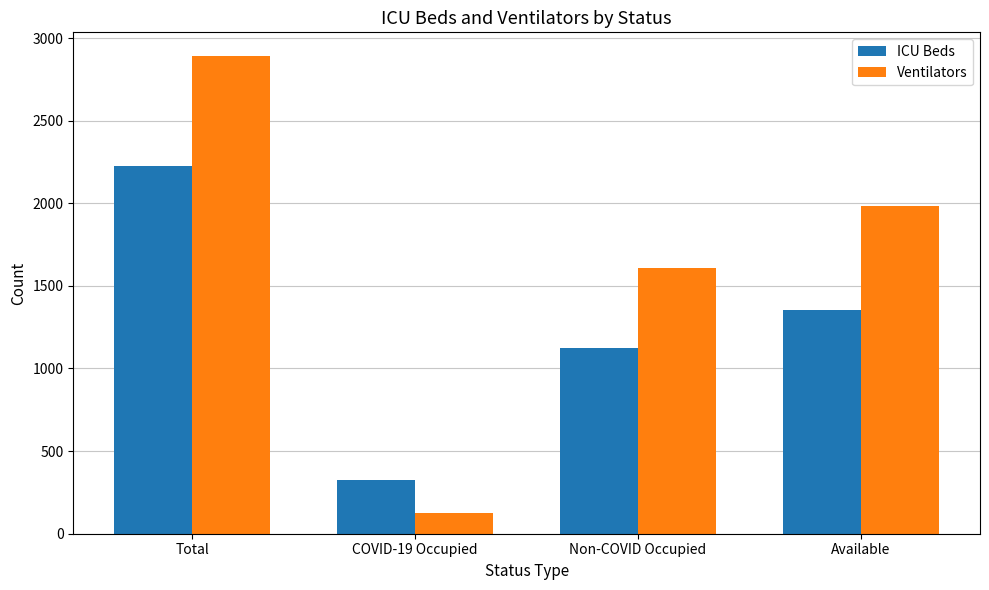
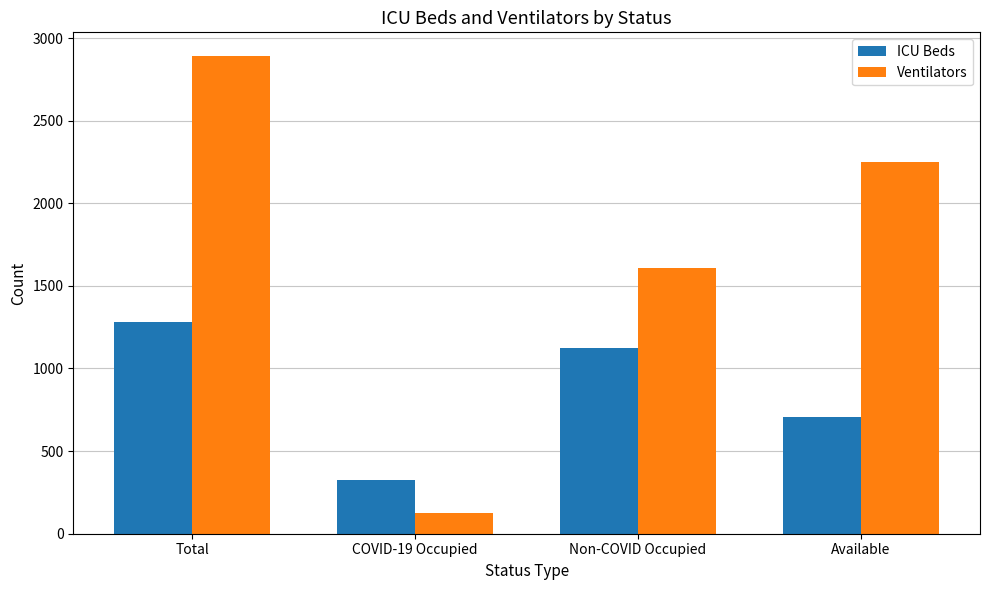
ICU Beds, Total: 2230 -> 1280
ICU Beds, Available: 1360 -> 710
Ventilators, Available: 1990 -> 2250
